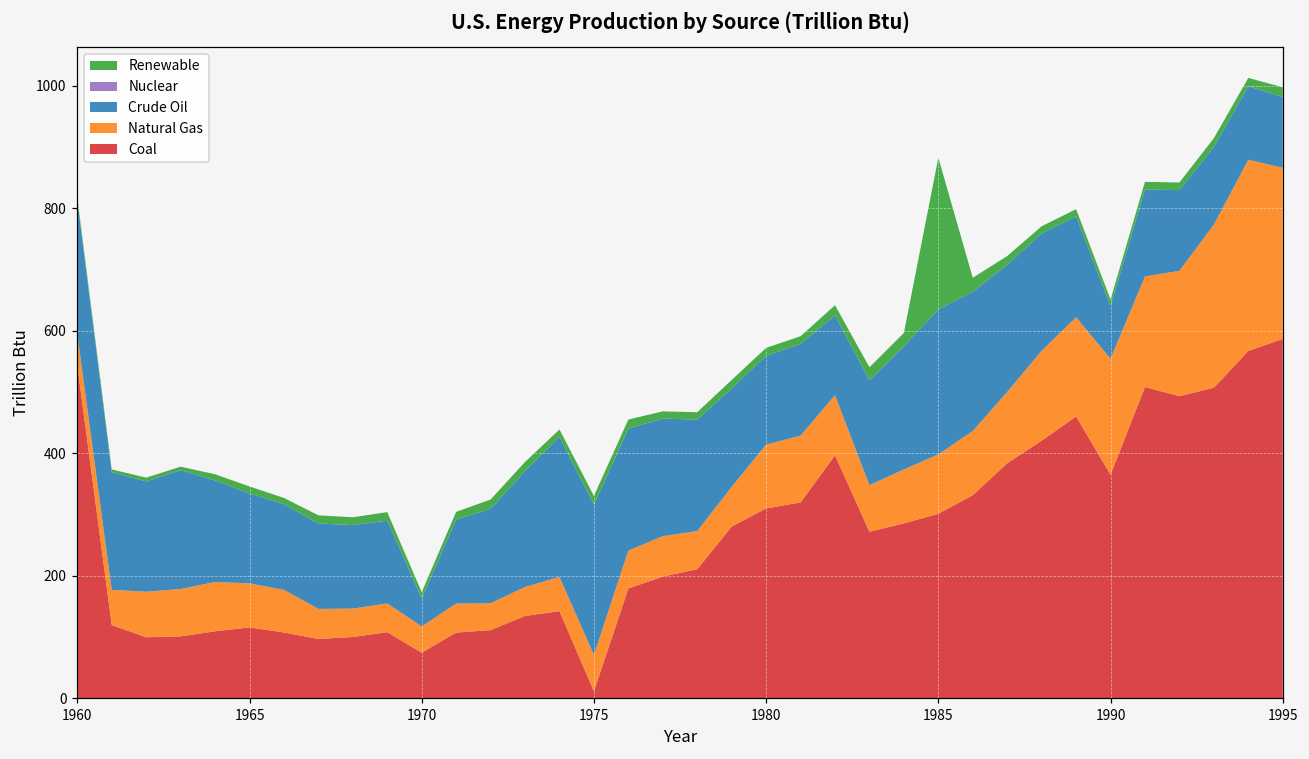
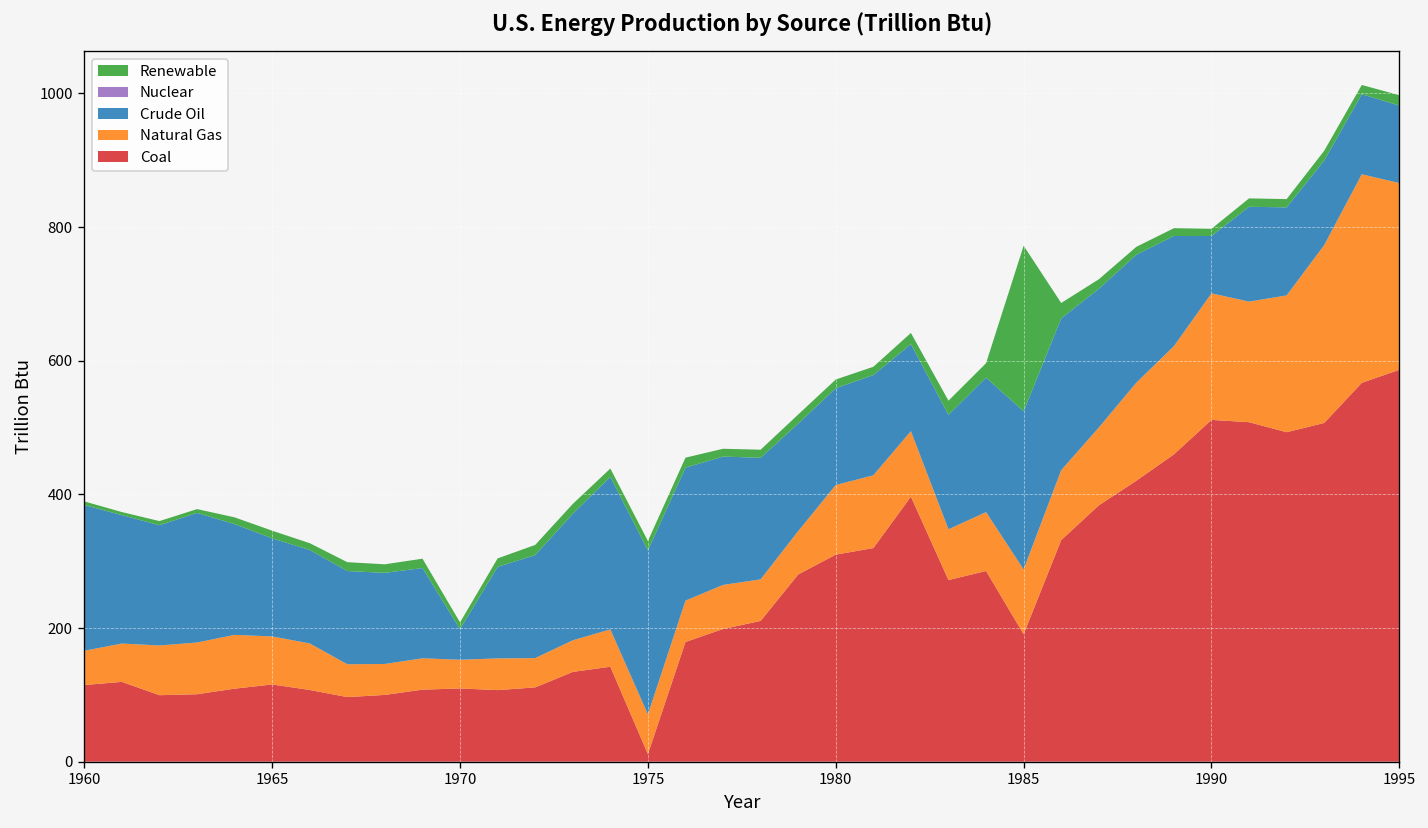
Coal, 1960: 540 -> 110
Coal, 1970: 70 -> 110
Coal, 1985: 300 -> 190
Coal, 1990: 360 -> 510
